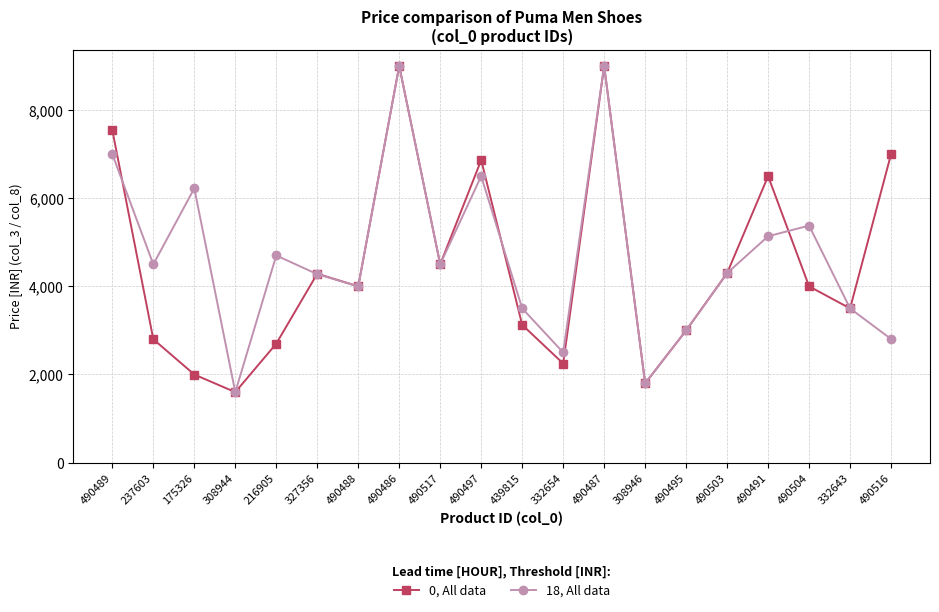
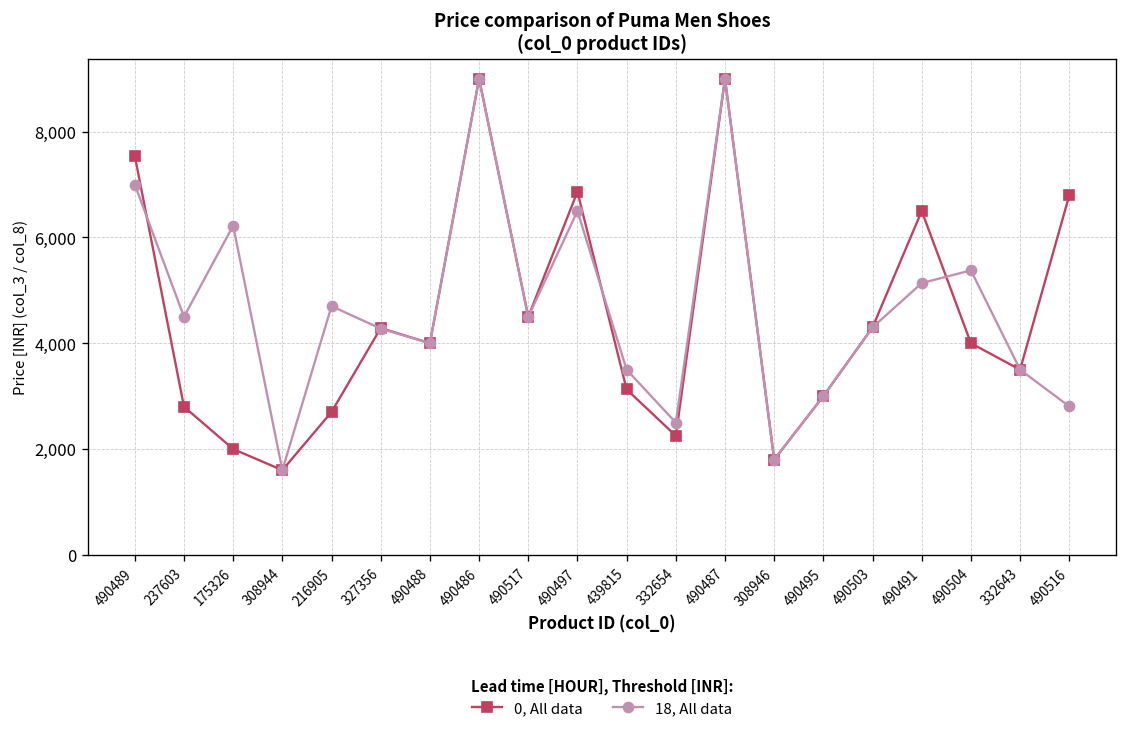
0, All data, 490516: 7,000 -> 6,800
